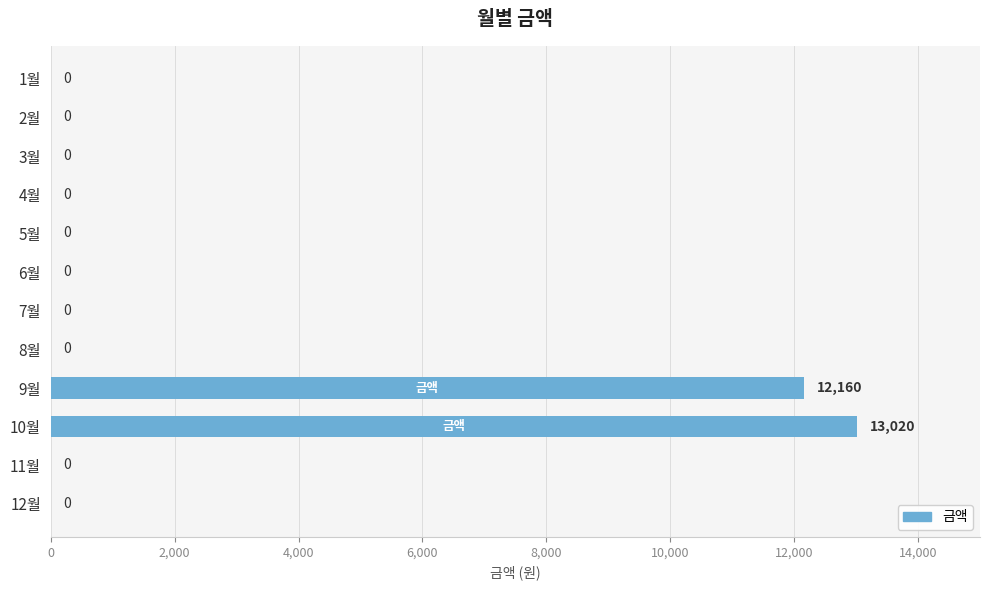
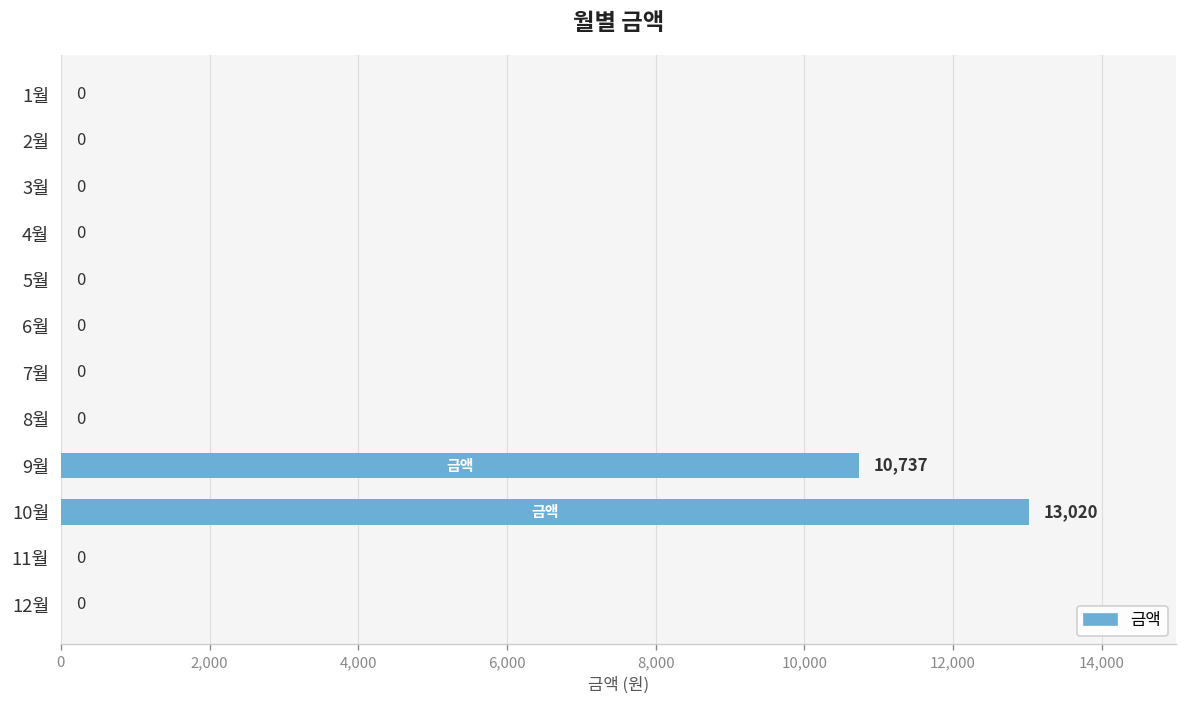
9월: 12,160 -> 10,737
